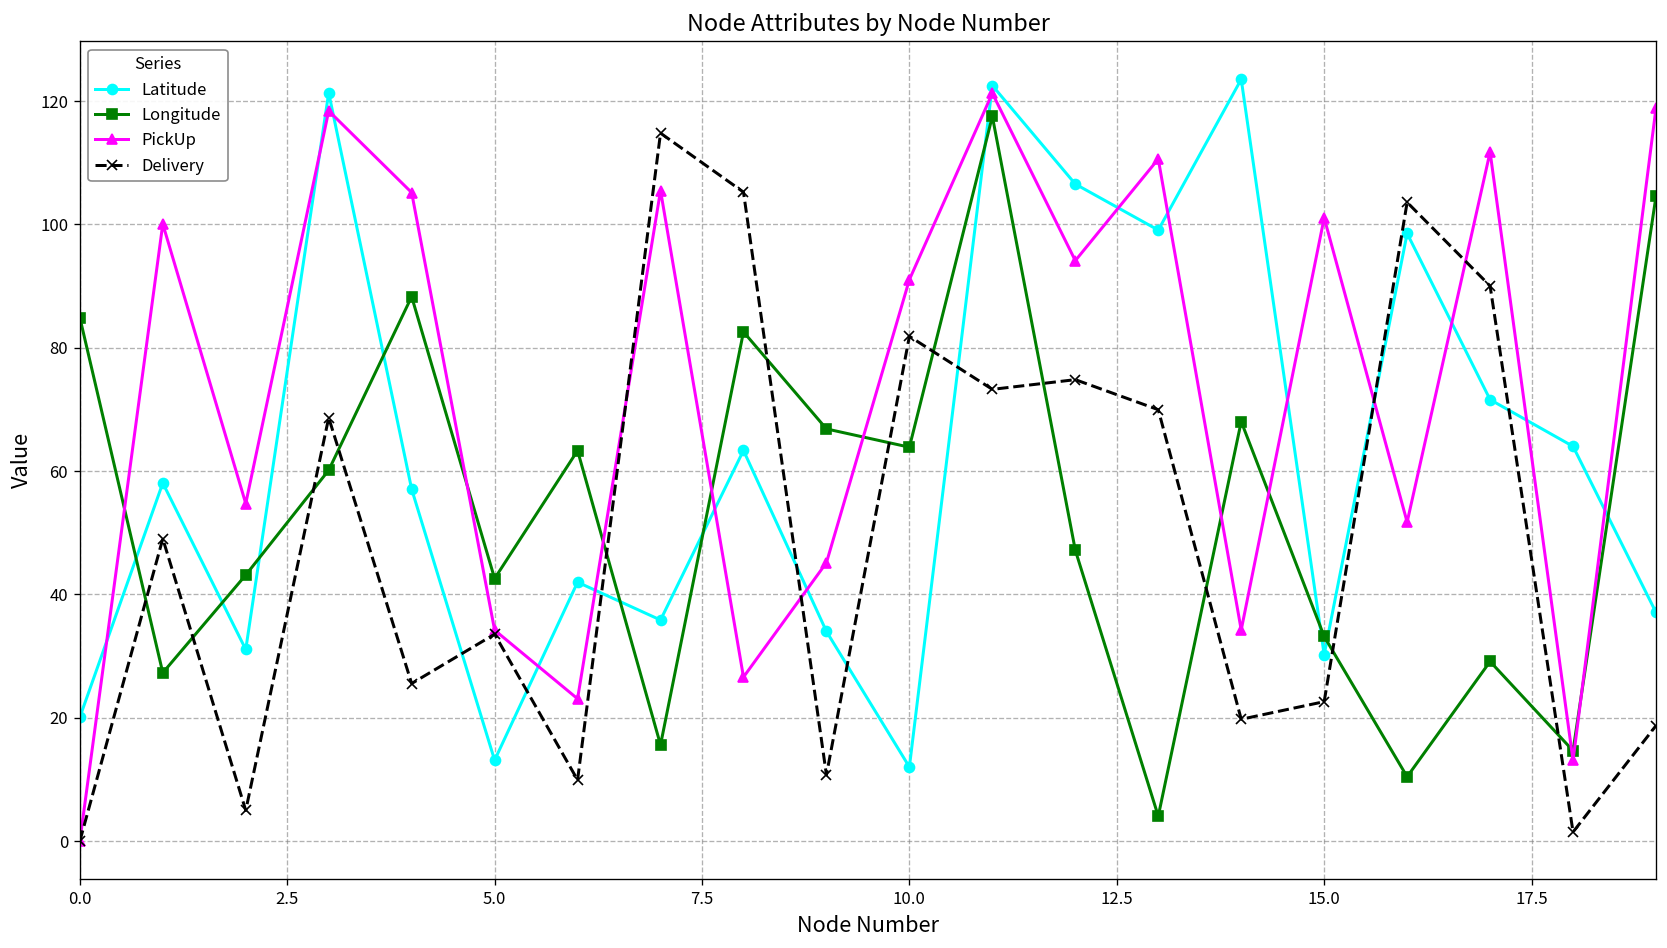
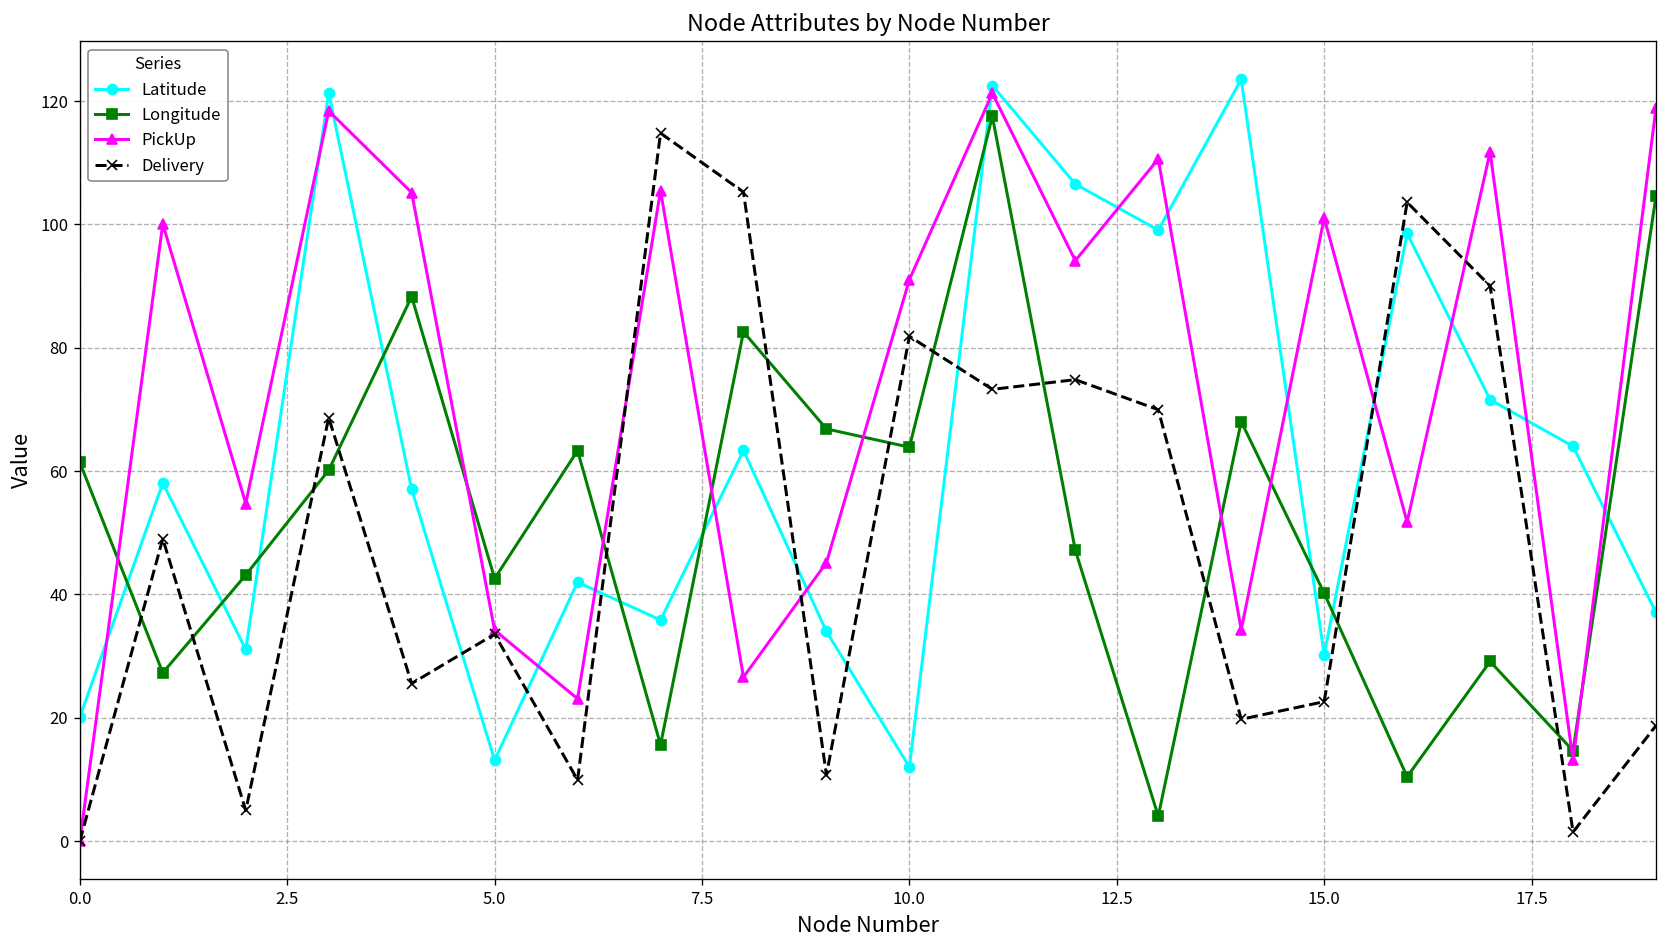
Longitude, 0.0: 85 -> 61
Longitude, 15.0: 33 -> 40
